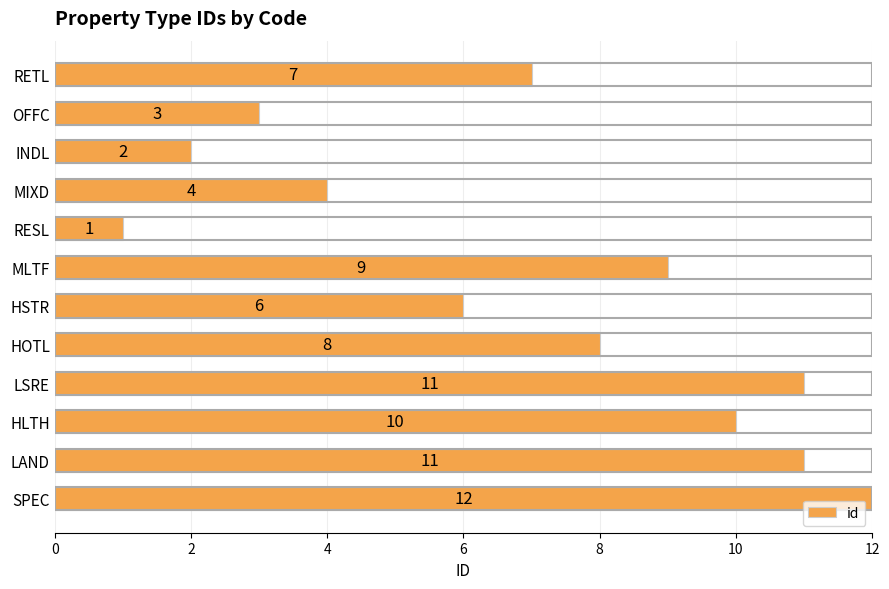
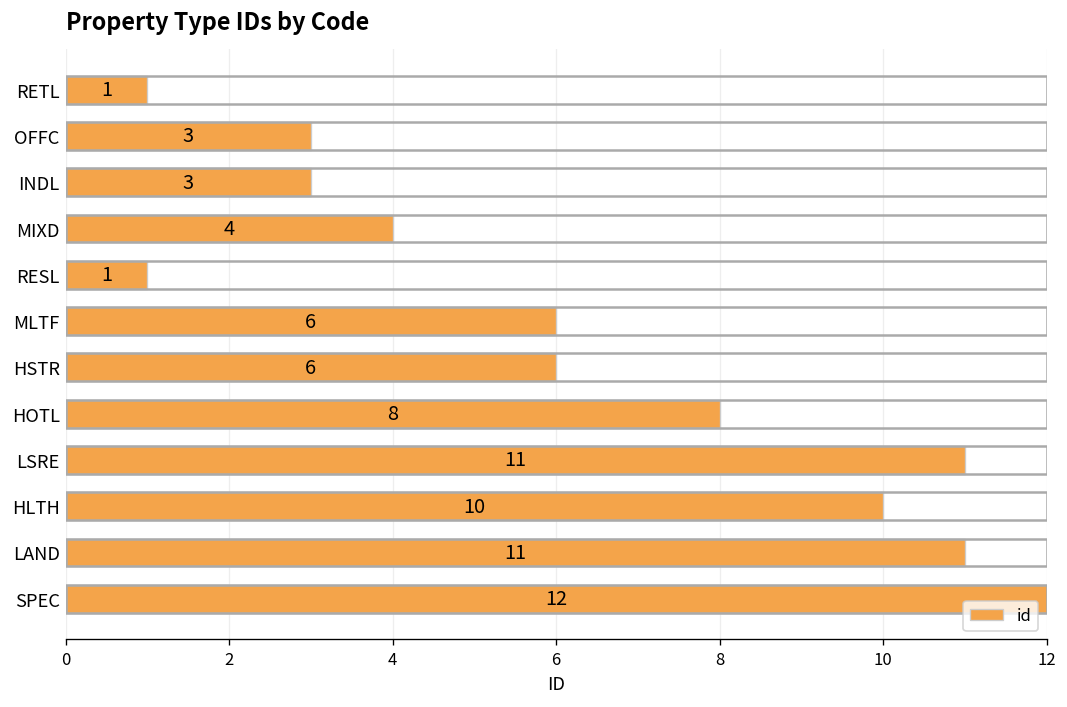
RETL: 7 -> 1
INDL: 2 -> 3
MLTF: 9 -> 6
